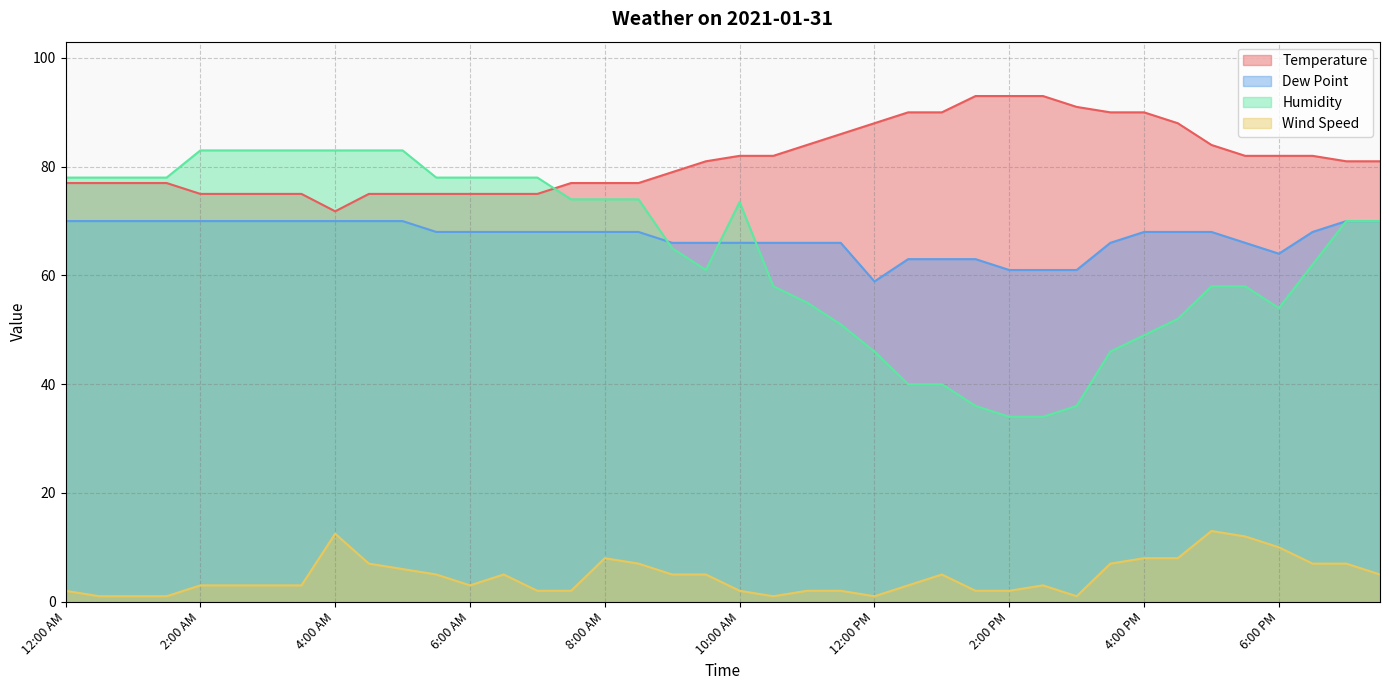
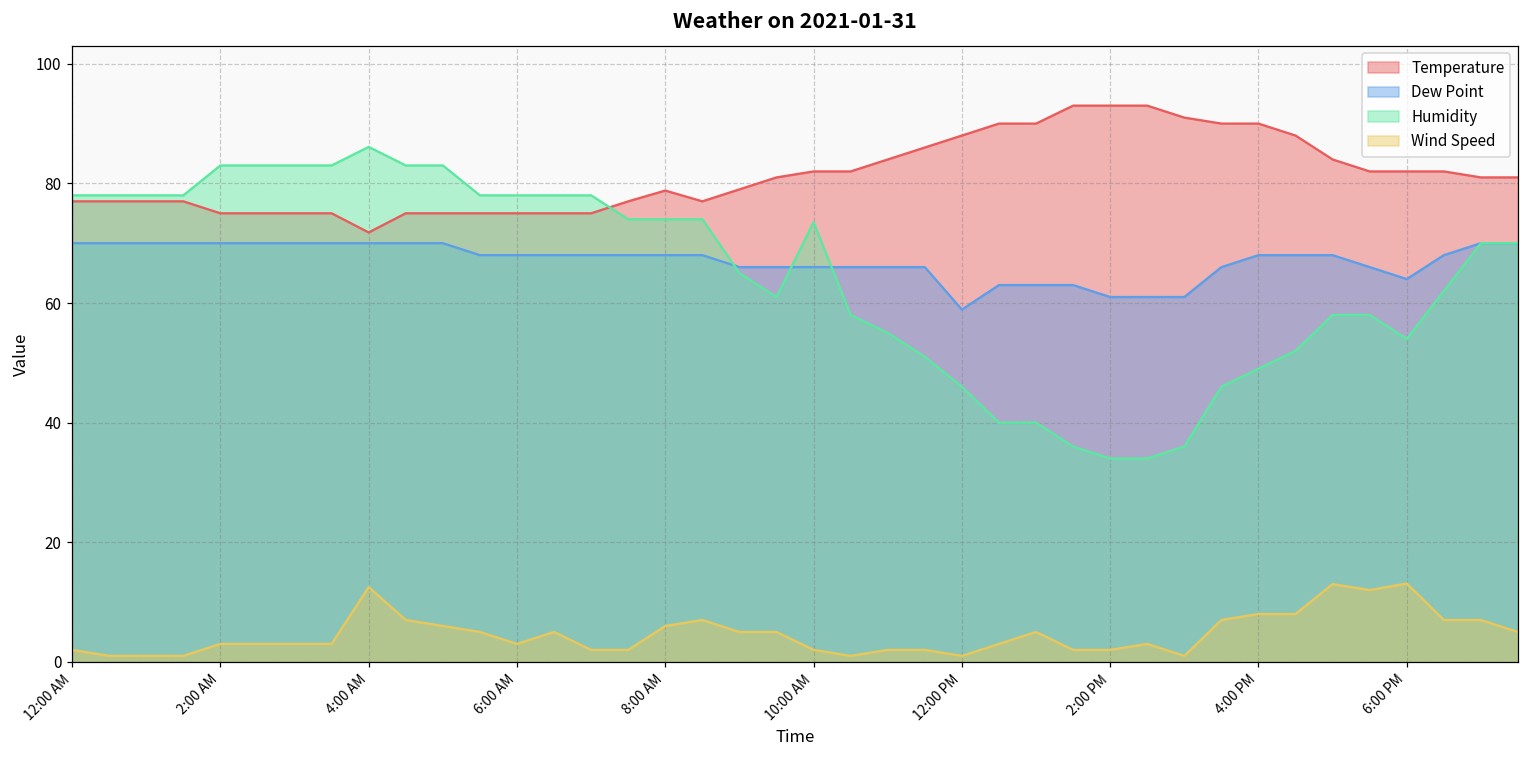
Humidity, 4:00 AM: 83 -> 86
Temperature, 8:00 AM: 77 -> 79
Wind Speed, 8:00 AM: 8 -> 6
Wind Speed, 6:00 PM: 10 -> 13
